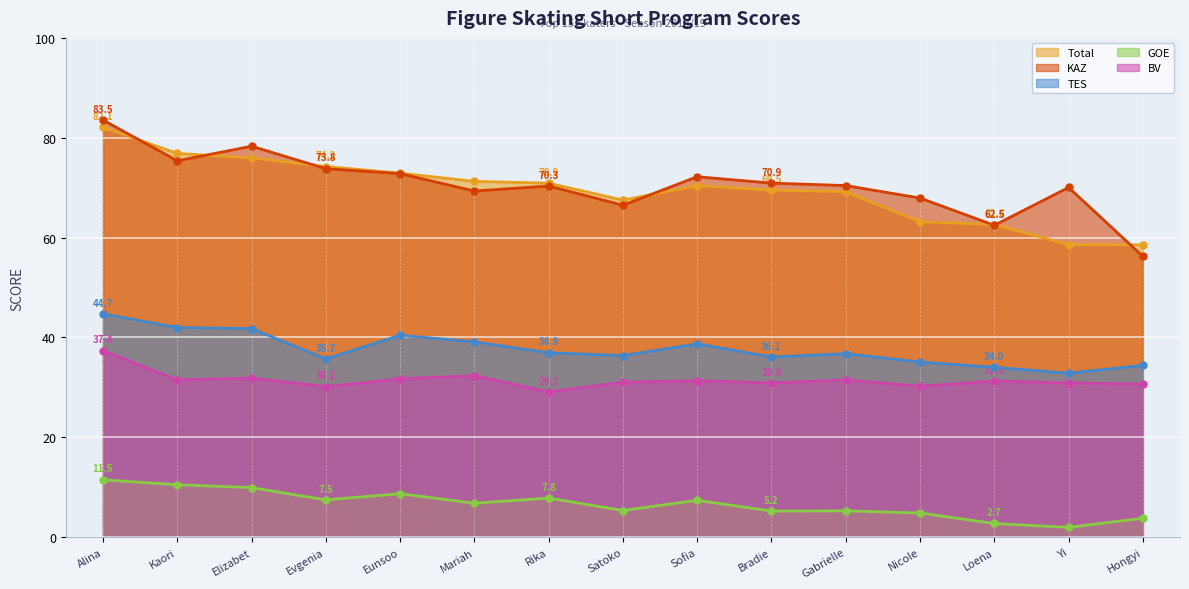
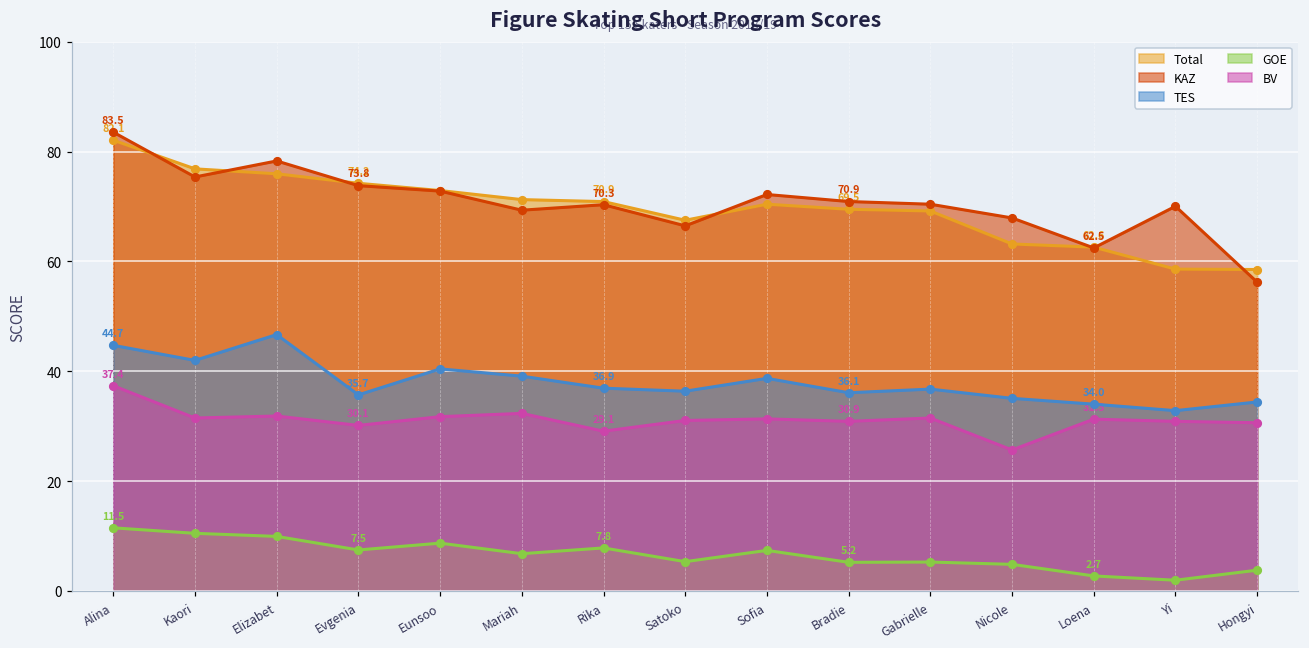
TES, Elizabet: 42 -> 47
BV, Nicole: 30 -> 26
